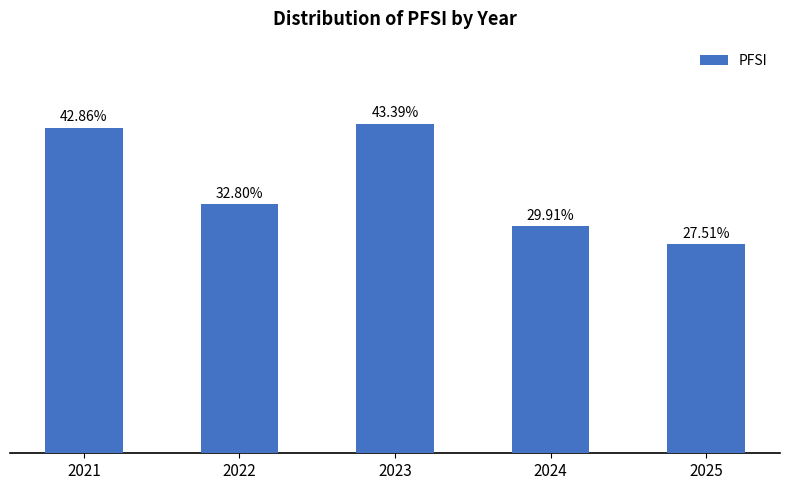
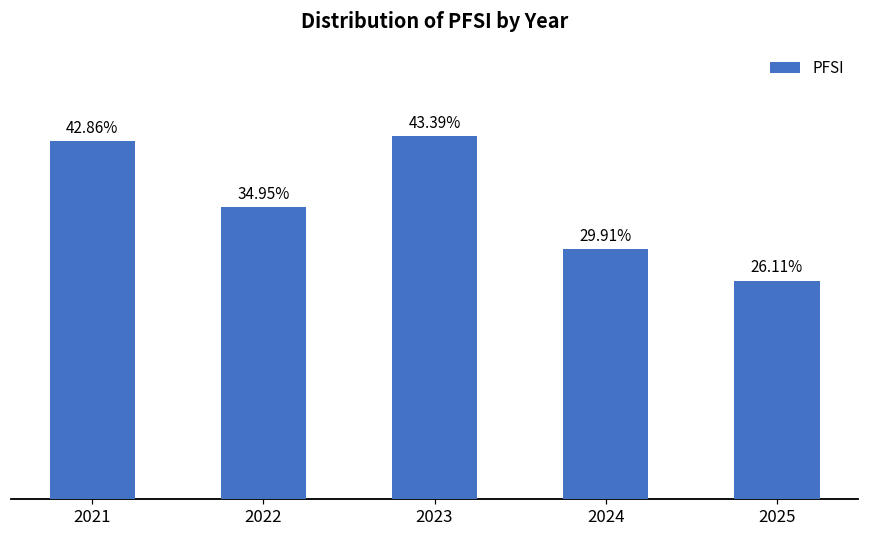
2022: 32.80% -> 34.95%
2025: 27.51% -> 26.11%
